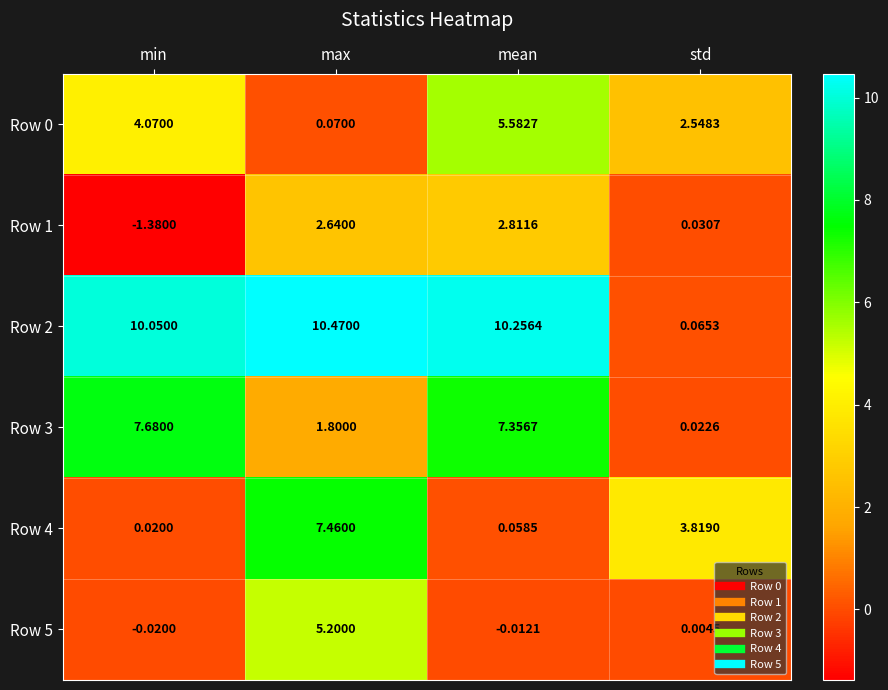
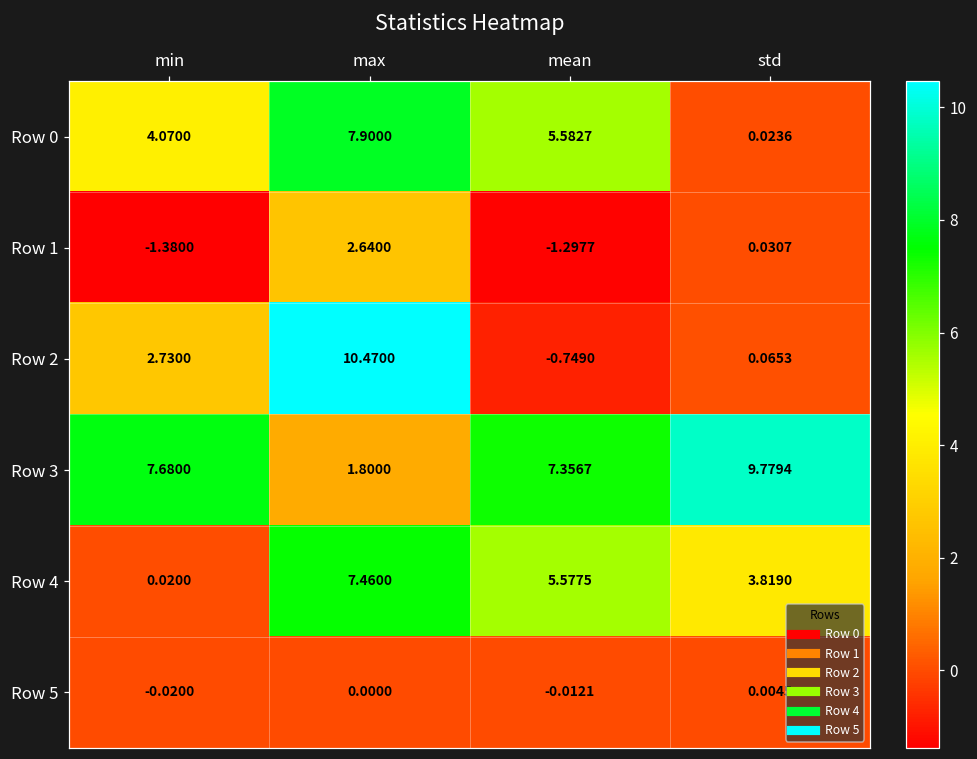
Row 0, max: 0.0700 -> 7.9000
Row 0, std: 2.5483 -> 0.0236
Row 1, mean: 2.8116 -> -1.2977
Row 2, min: 10.0500 -> 2.7300
Row 2, mean: 10.2564 -> -0.7490
Row 3, std: 0.0226 -> 9.7794
Row 4, mean: 0.0585 -> 5.5775
Row 5, max: 5.2000 -> 0.0000
